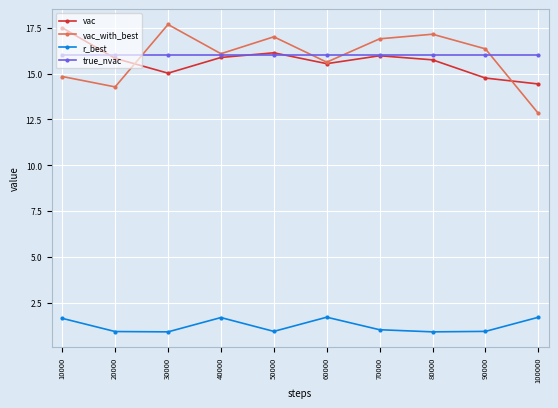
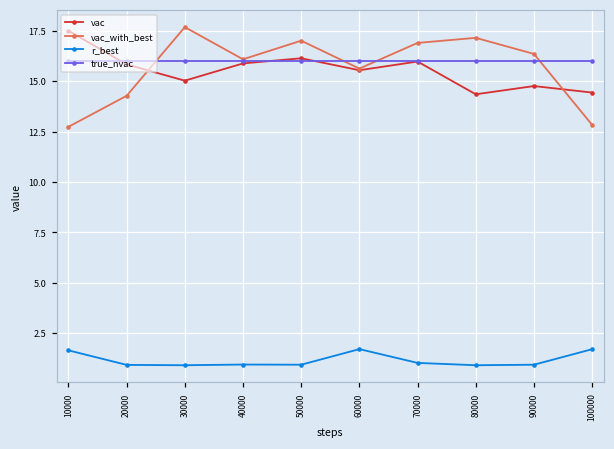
vac_with_best, 10000: 14.8 -> 12.7
r_best, 40000: 1.7 -> 0.9
vac, 80000: 15.8 -> 14.4
